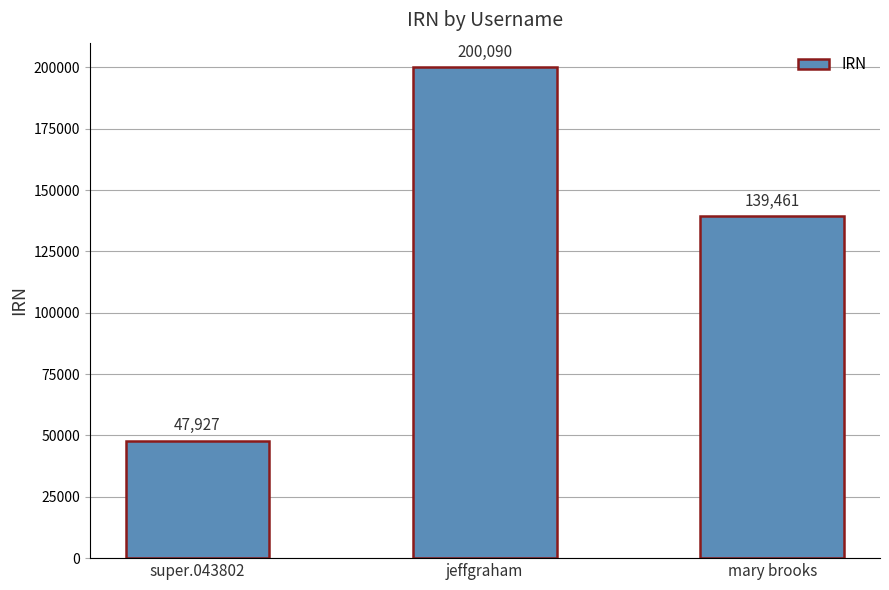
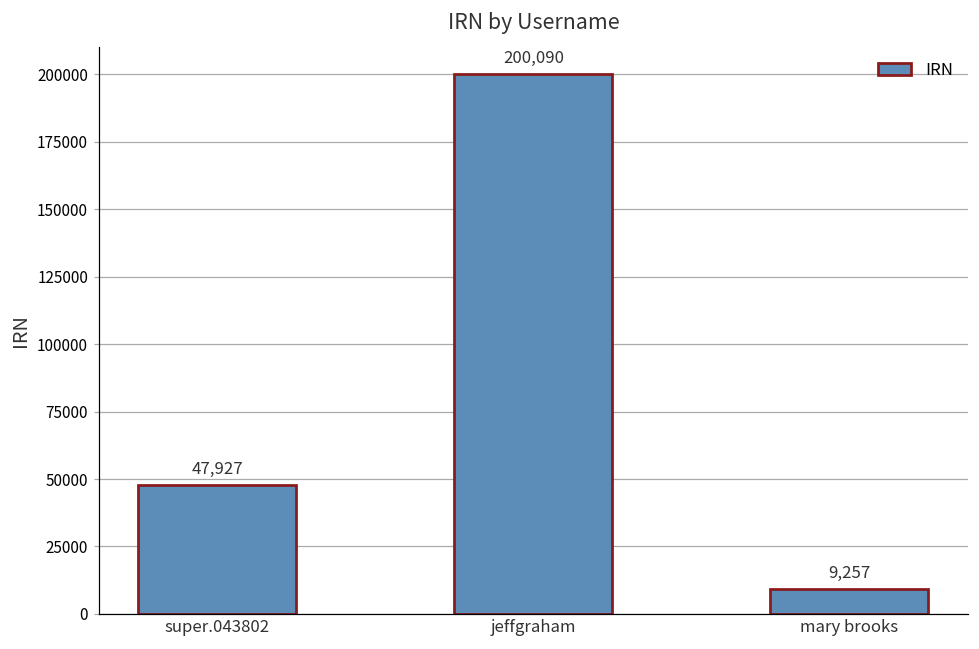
mary brooks: 139,461 -> 9,257
